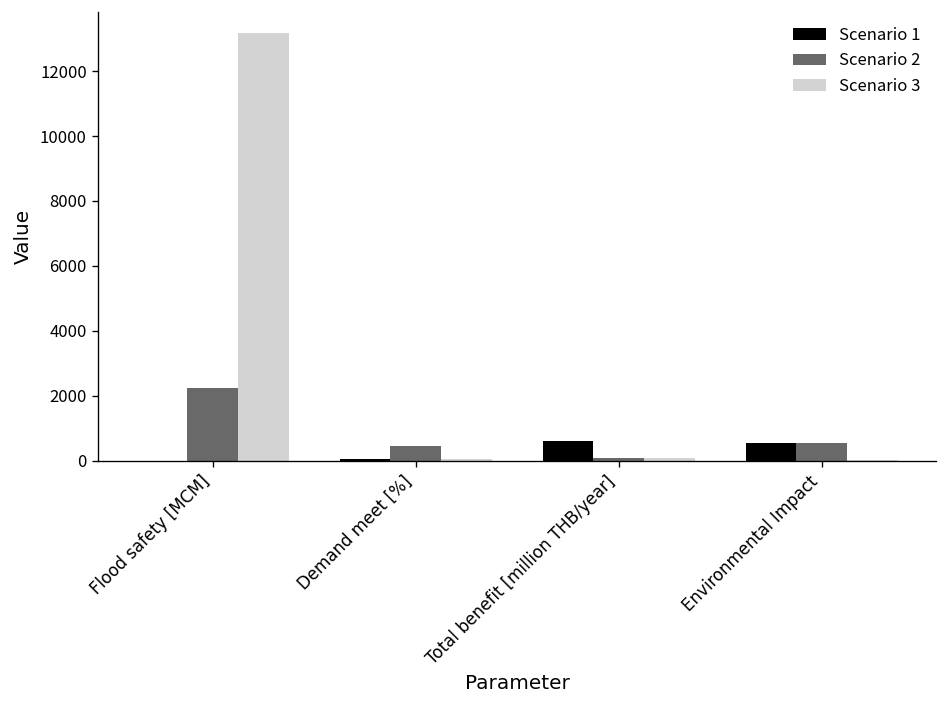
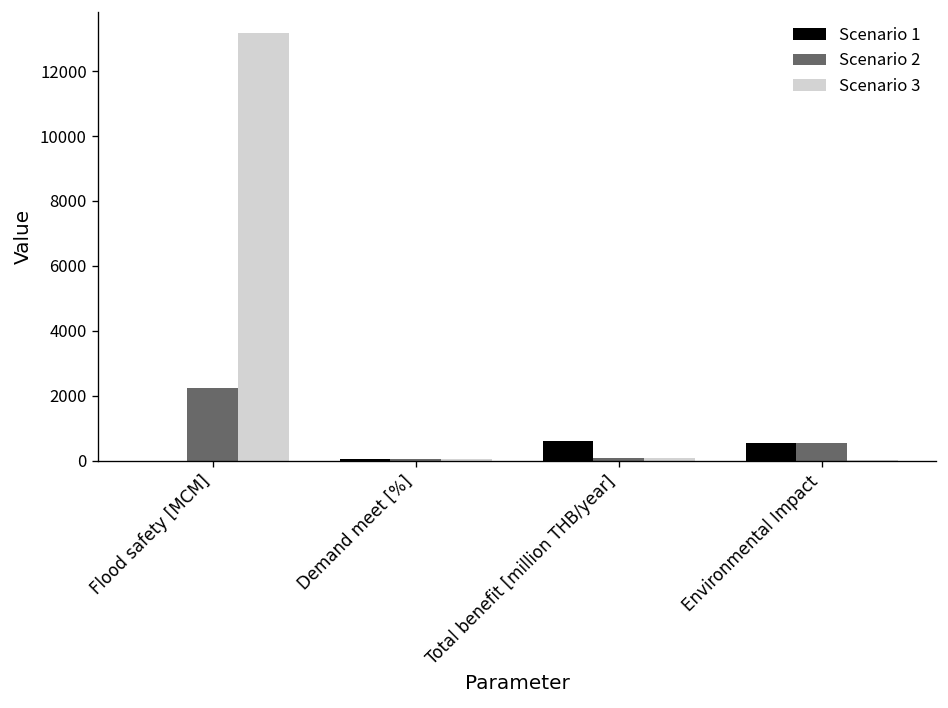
Scenario 2, Demand meet [%]: 400 -> 0
